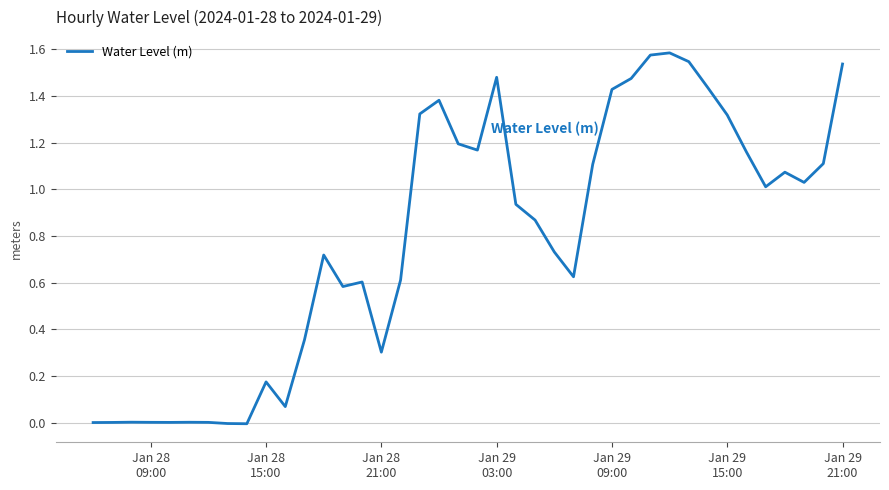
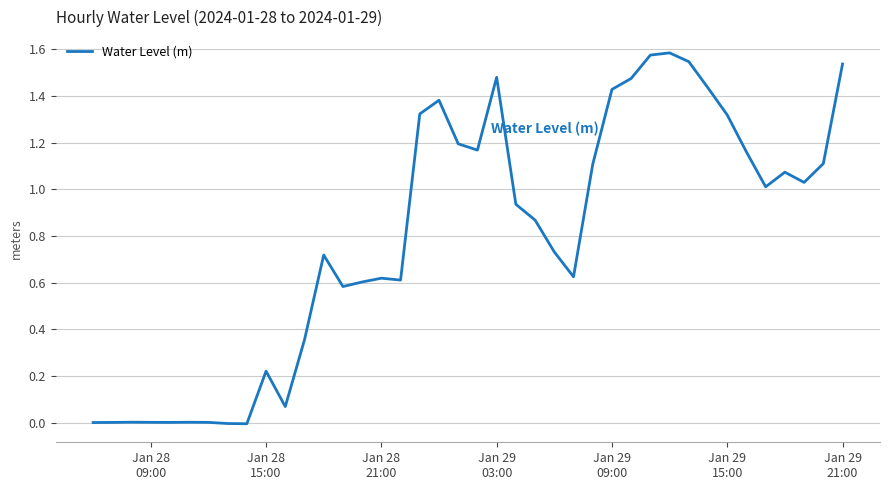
Jan 28 15:00: 0.18 -> 0.22
Jan 28 21:00: 0.30 -> 0.62
